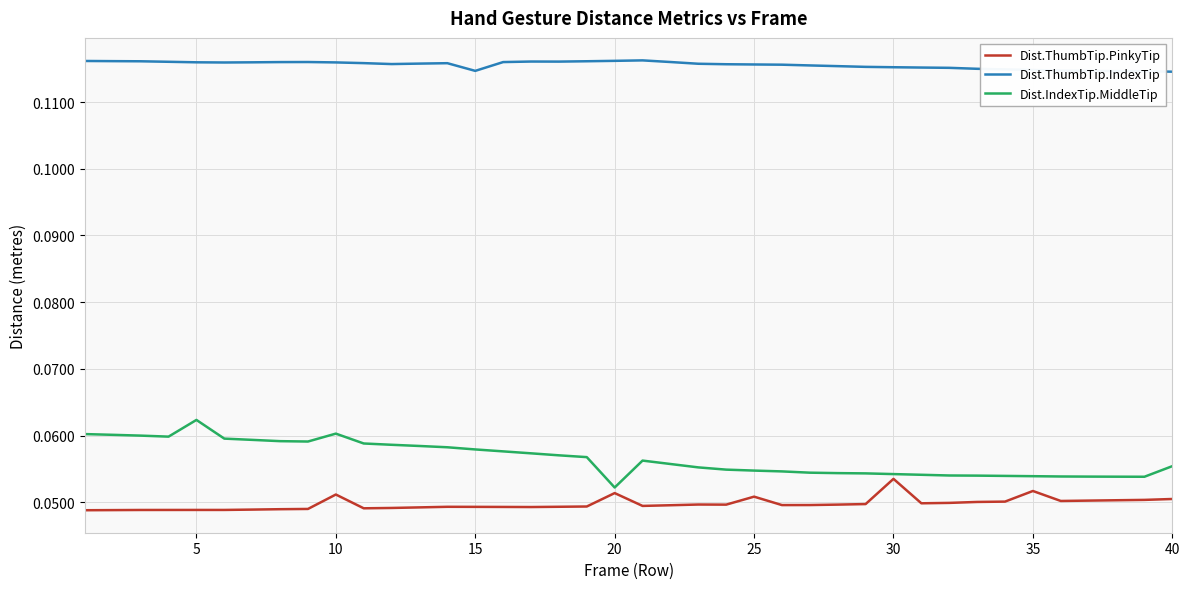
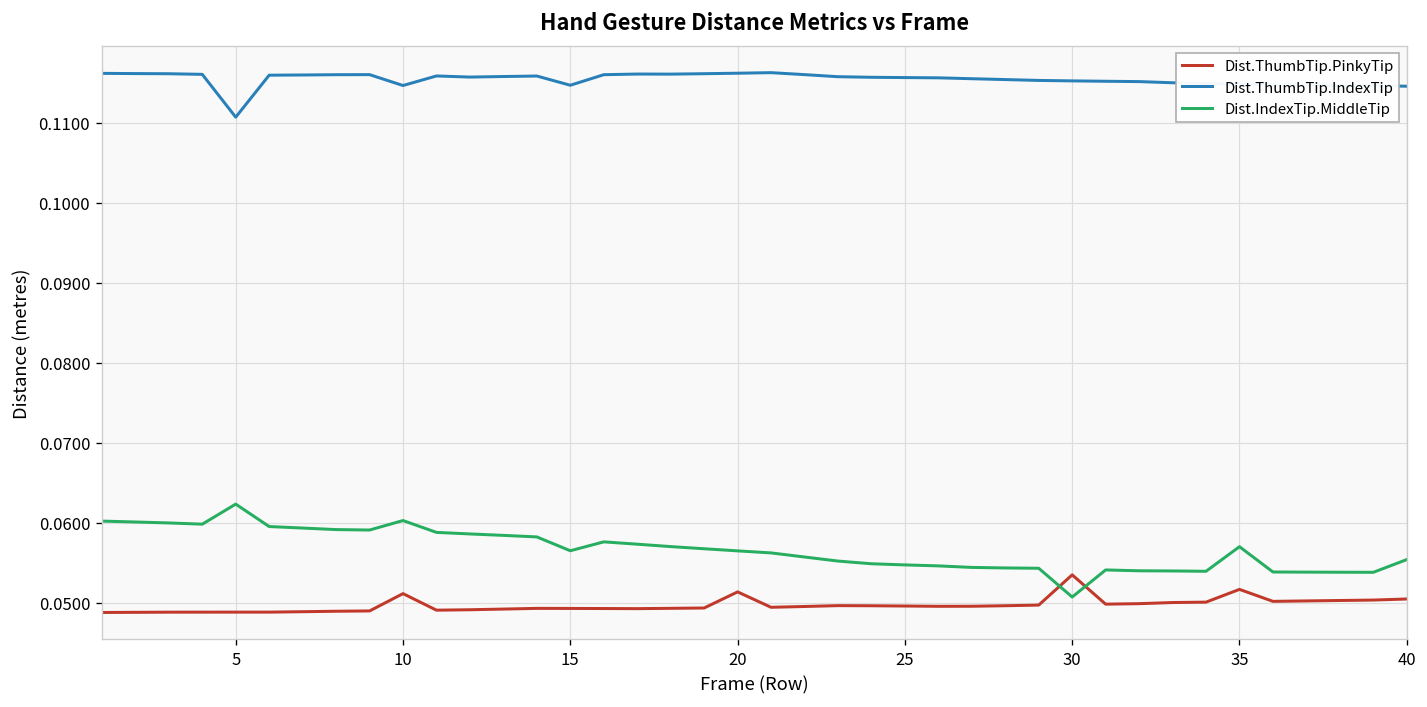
Dist.ThumbTip.IndexTip, 5: 0.116 -> 0.111
Dist.ThumbTip.IndexTip, 10: 0.116 -> 0.115
Dist.IndexTip.MiddleTip, 15: 0.058 -> 0.057
Dist.IndexTip.MiddleTip, 20: 0.052 -> 0.056
Dist.ThumbTip.PinkyTip, 25: 0.051 -> 0.050
Dist.IndexTip.MiddleTip, 30: 0.054 -> 0.051
Dist.IndexTip.MiddleTip, 35: 0.054 -> 0.057
